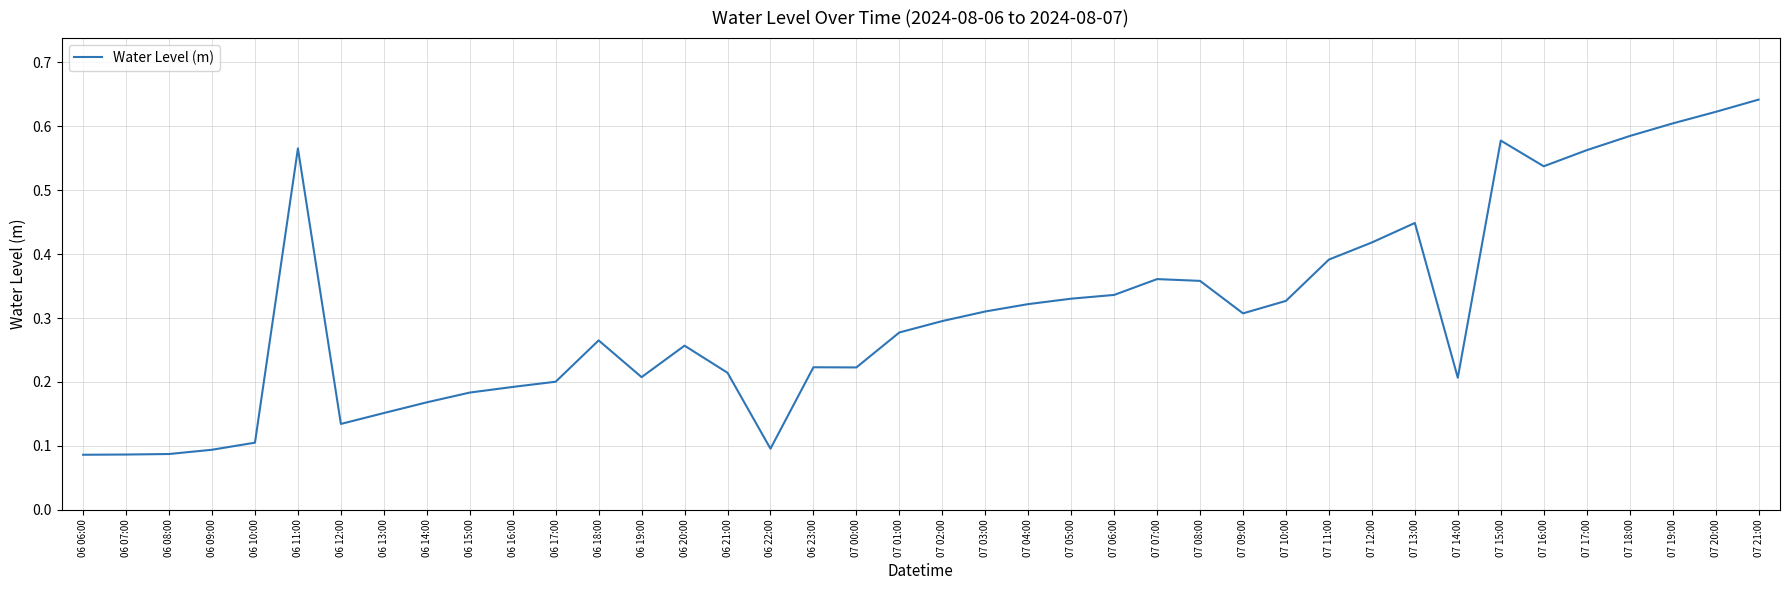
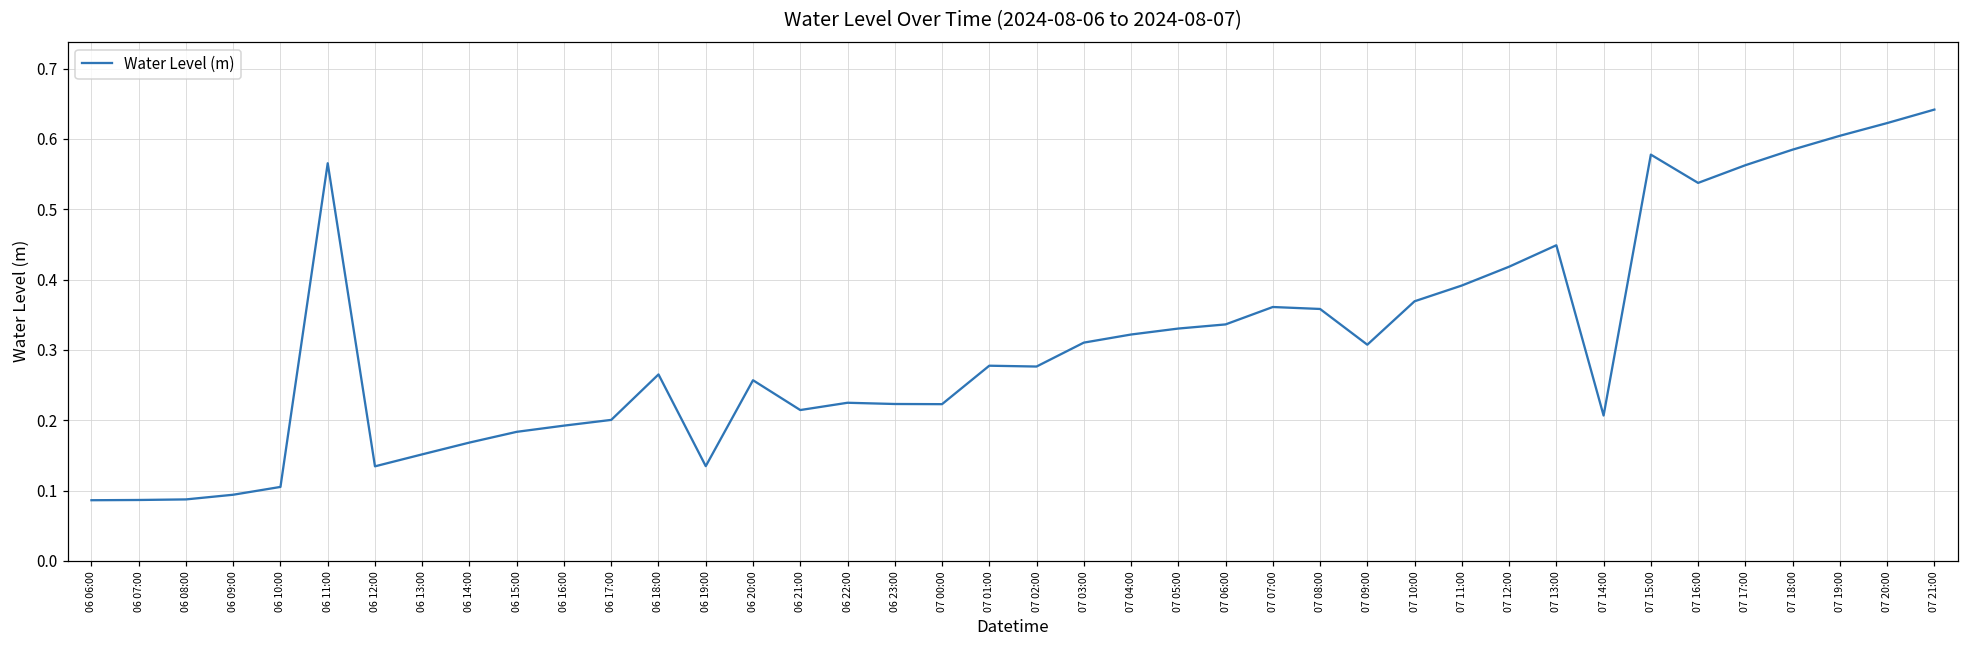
06 19:00: 0.21 -> 0.13
06 22:00: 0.10 -> 0.22
07 02:00: 0.30 -> 0.28
07 10:00: 0.33 -> 0.37
